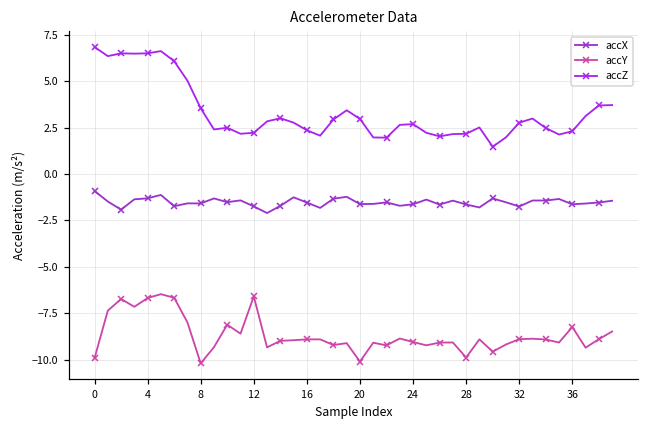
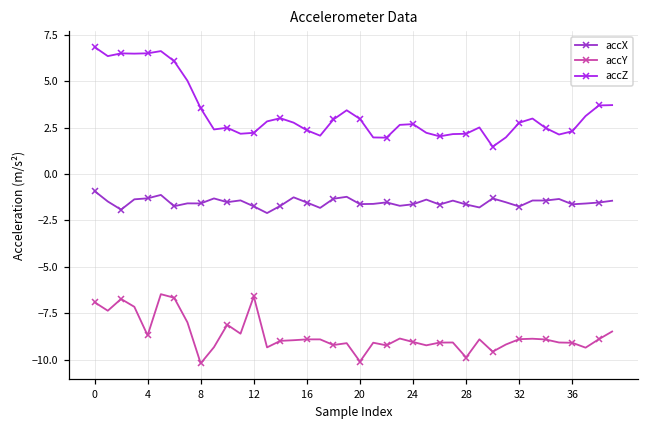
accY, 0: -9.9 -> -6.9
accY, 4: -6.7 -> -8.7
accY, 36: -8.2 -> -9.1
